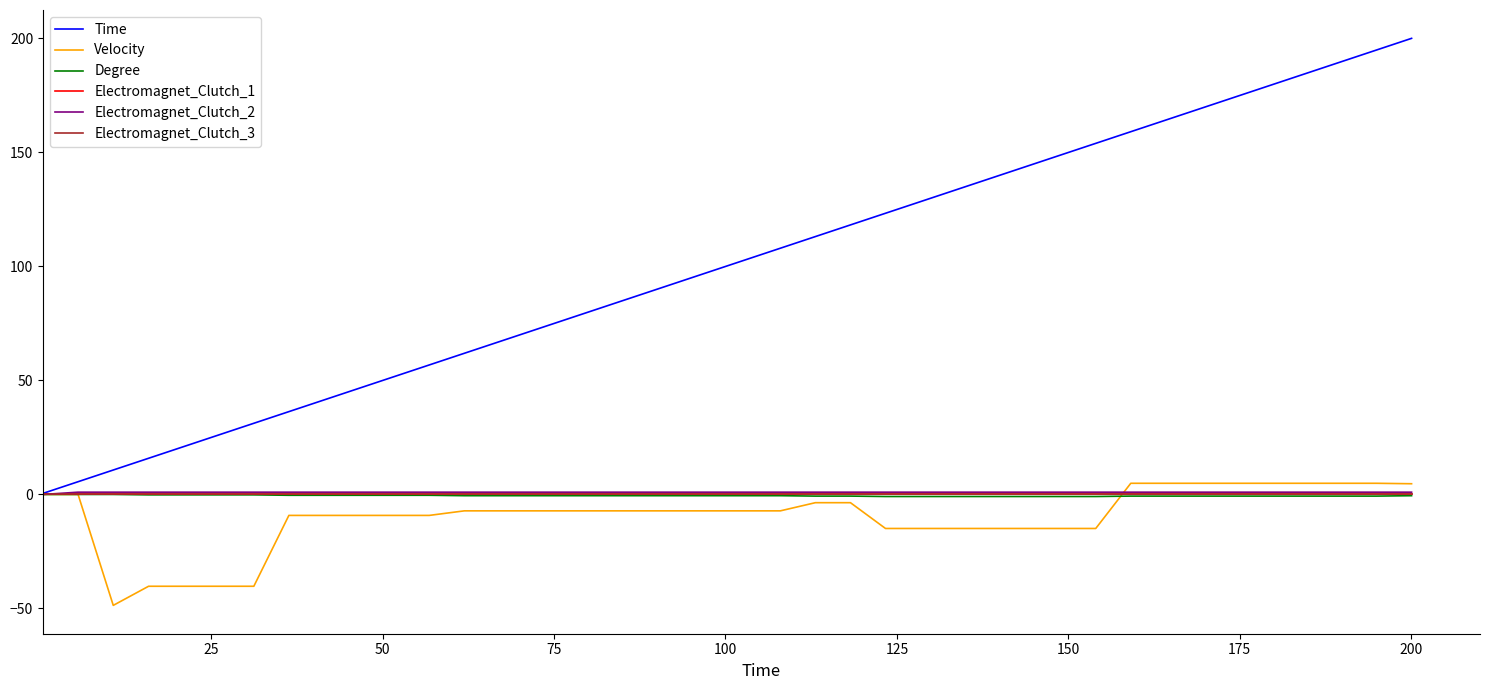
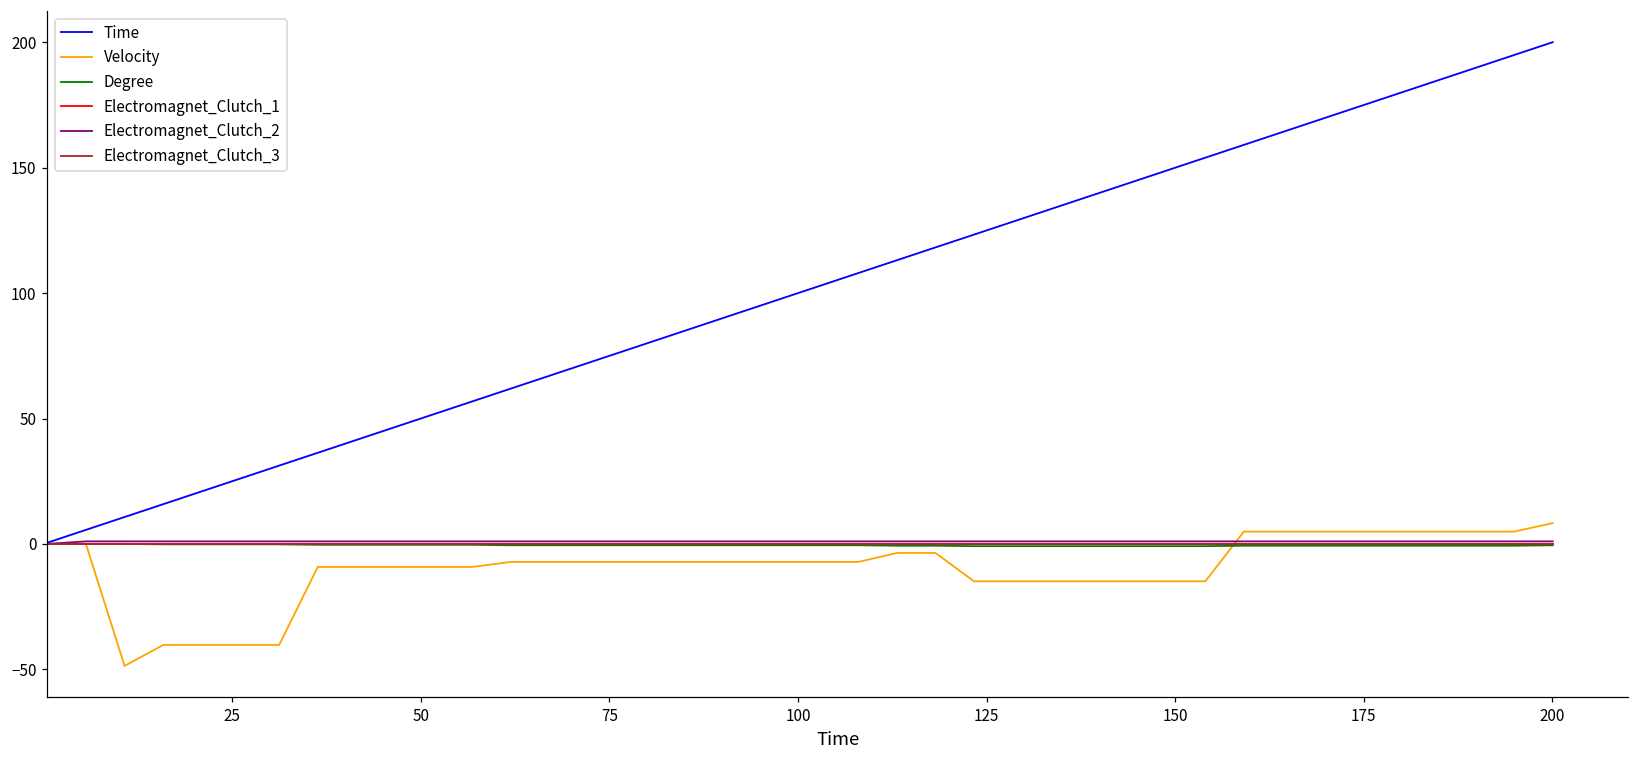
Velocity, 200: 5 -> 8
